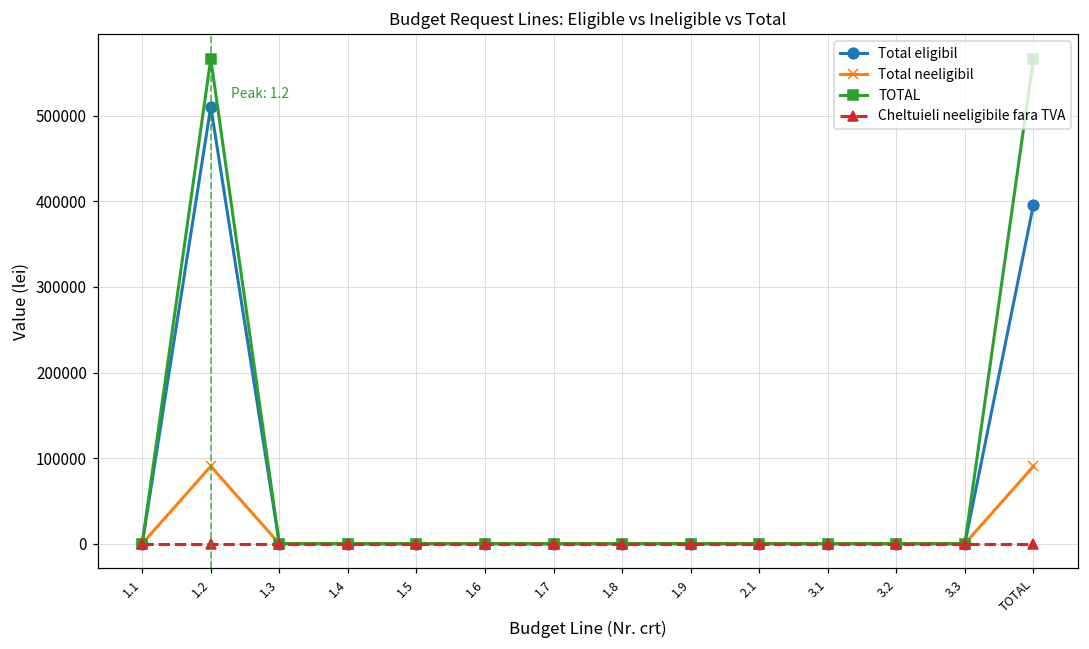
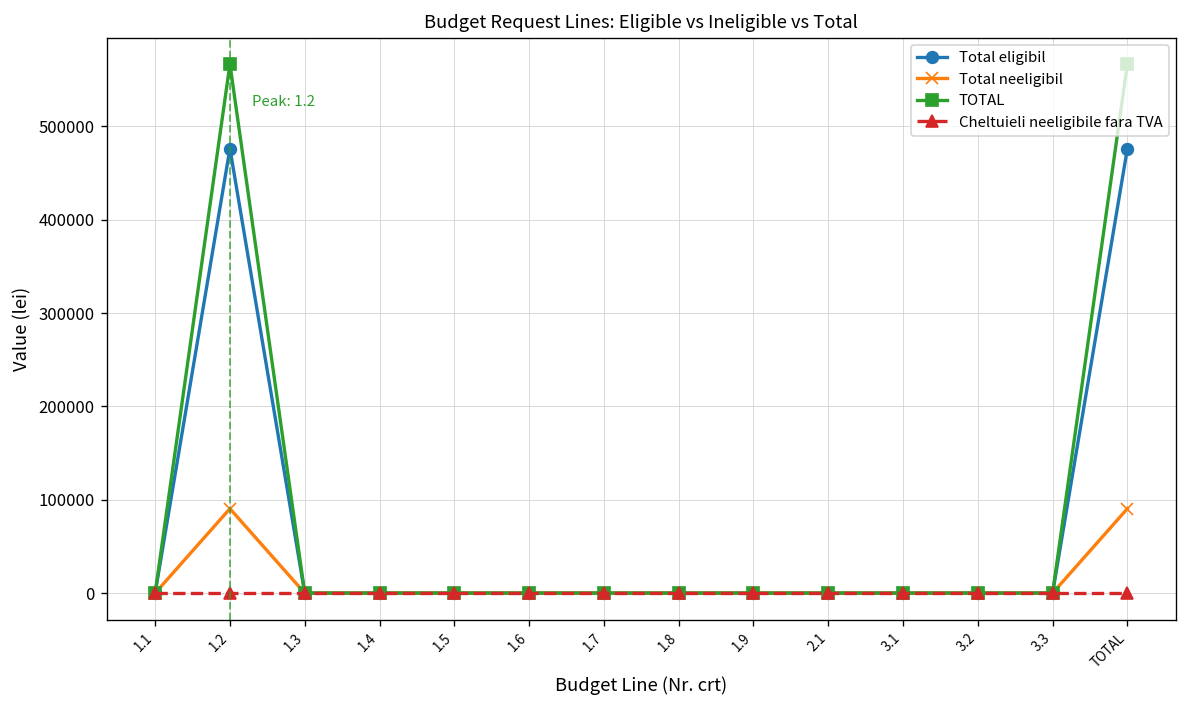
Total eligibil, 1.2: 510000 -> 480000
Total eligibil, TOTAL: 400000 -> 480000
